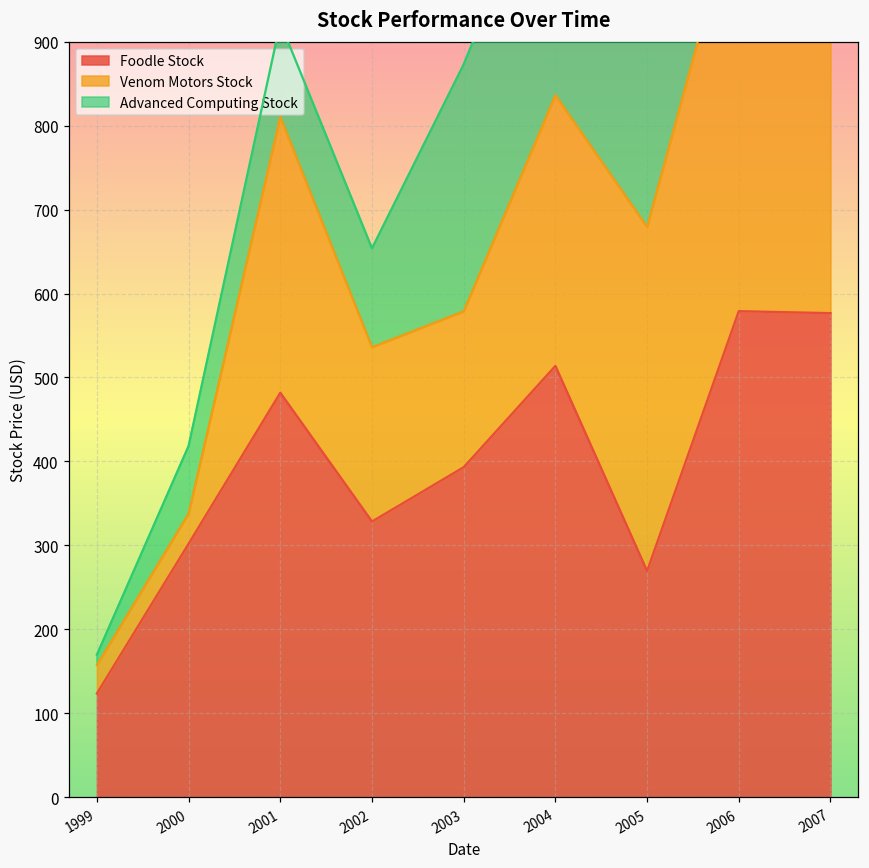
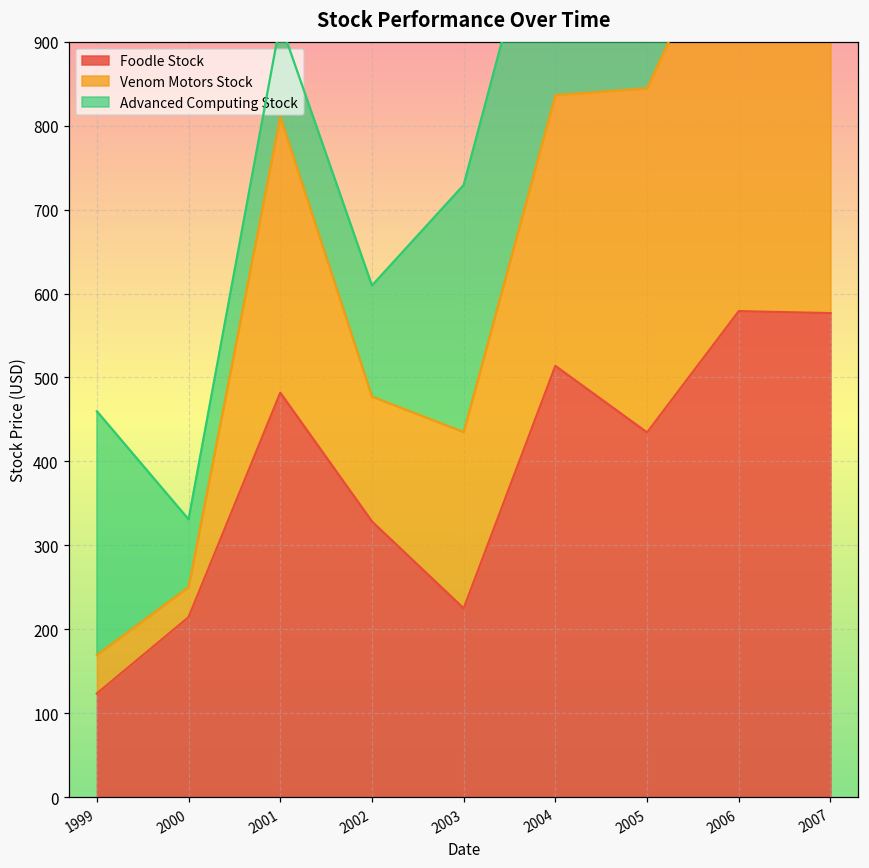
Venom Motors Stock, 1999: 30 -> 50
Advanced Computing Stock, 1999: 10 -> 290
Foodle Stock, 2000: 300 -> 210
Venom Motors Stock, 2002: 210 -> 150
Advanced Computing Stock, 2002: 120 -> 130
Foodle Stock, 2003: 390 -> 220
Venom Motors Stock, 2003: 190 -> 210
Foodle Stock, 2005: 270 -> 430
